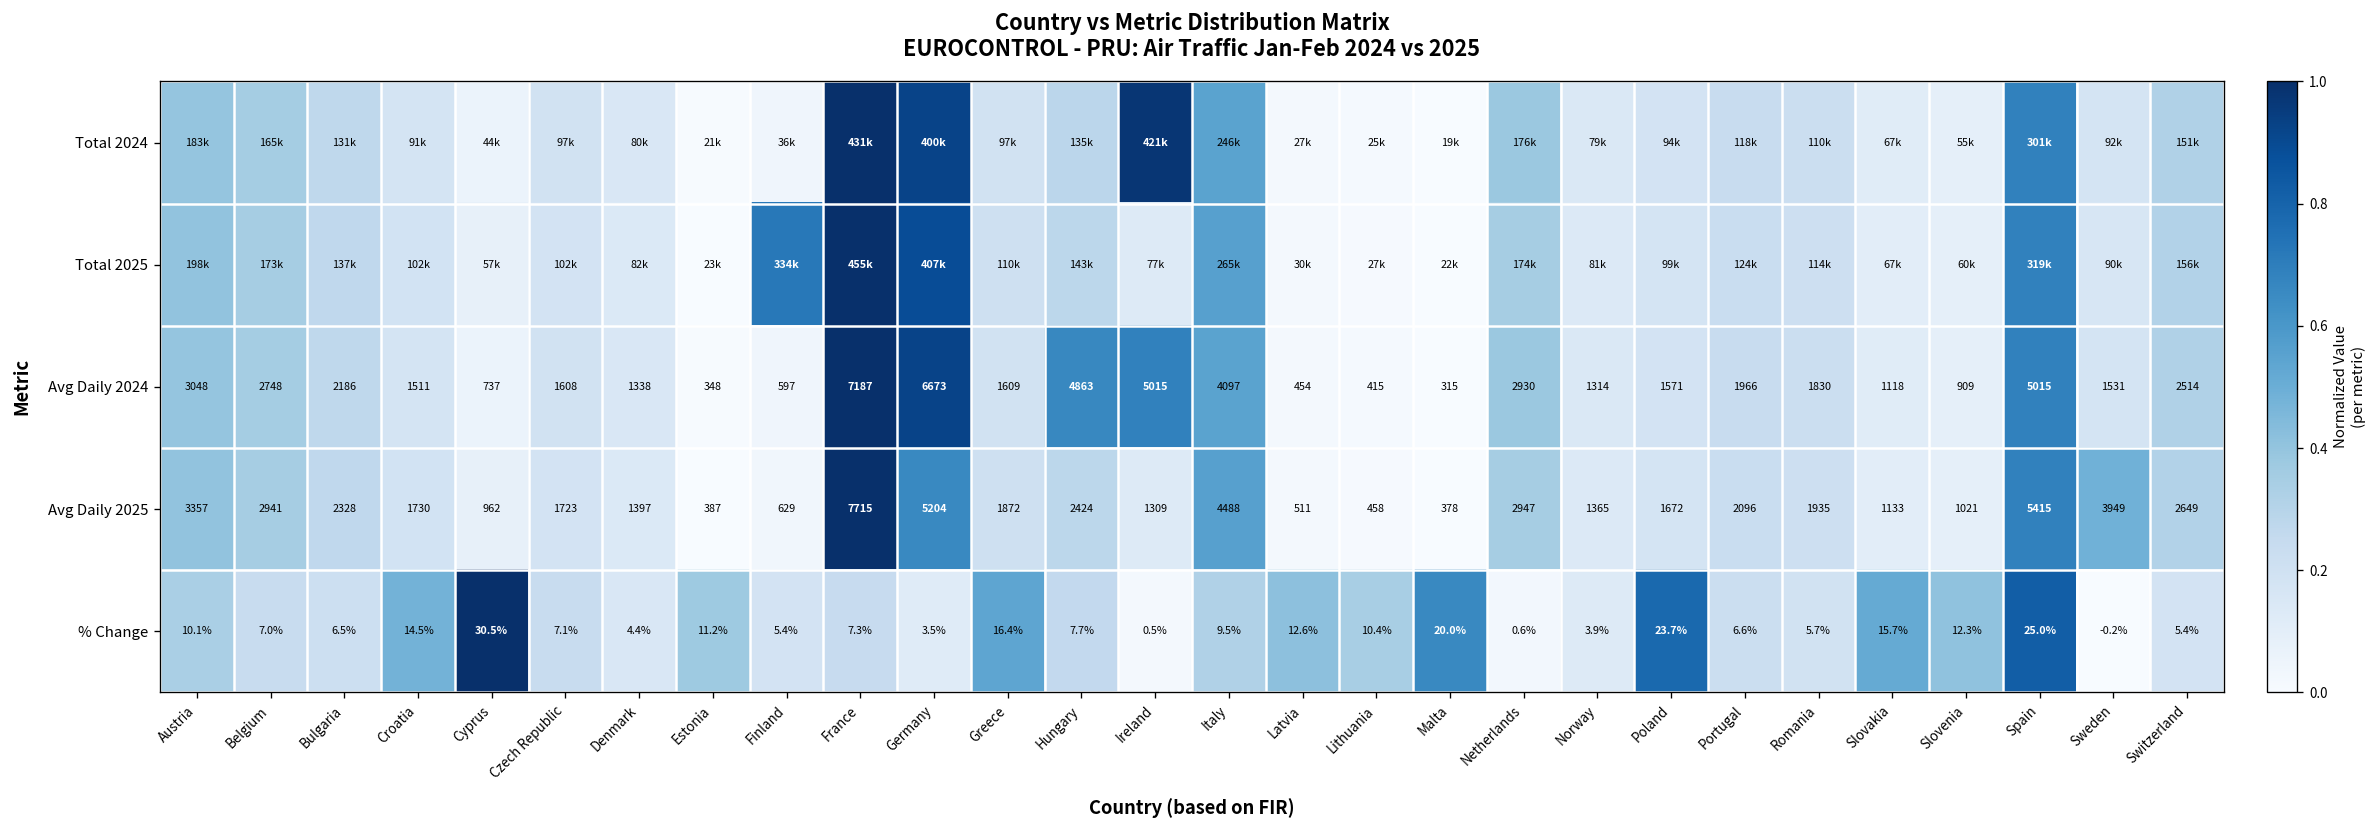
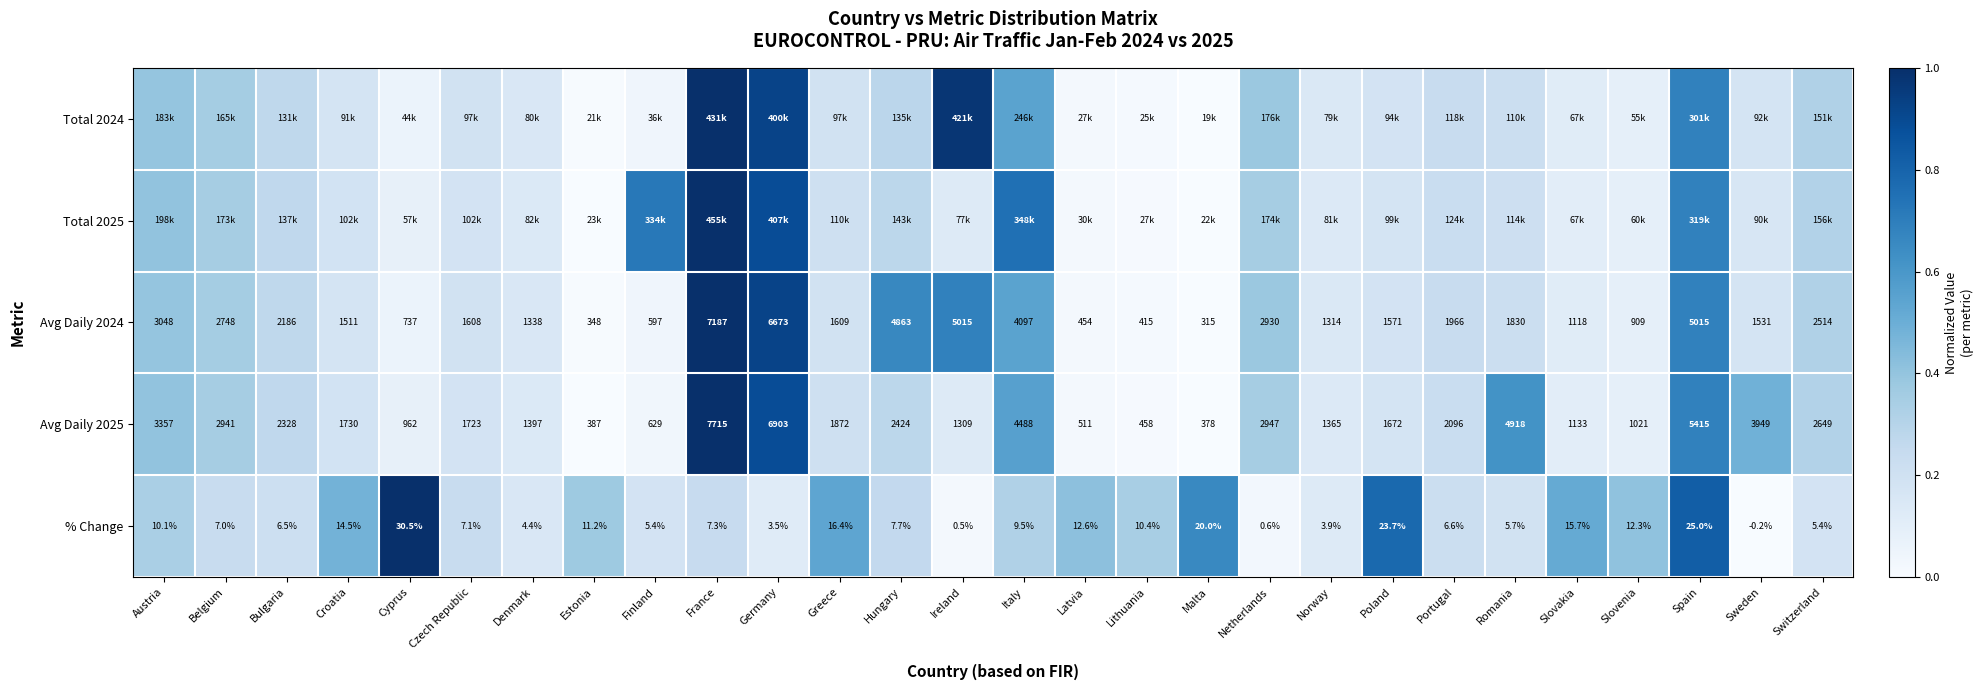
Total 2025, Italy: 265k -> 348k
Avg Daily 2025, Germany: 5204 -> 6903
Avg Daily 2025, Romania: 1935 -> 4918
